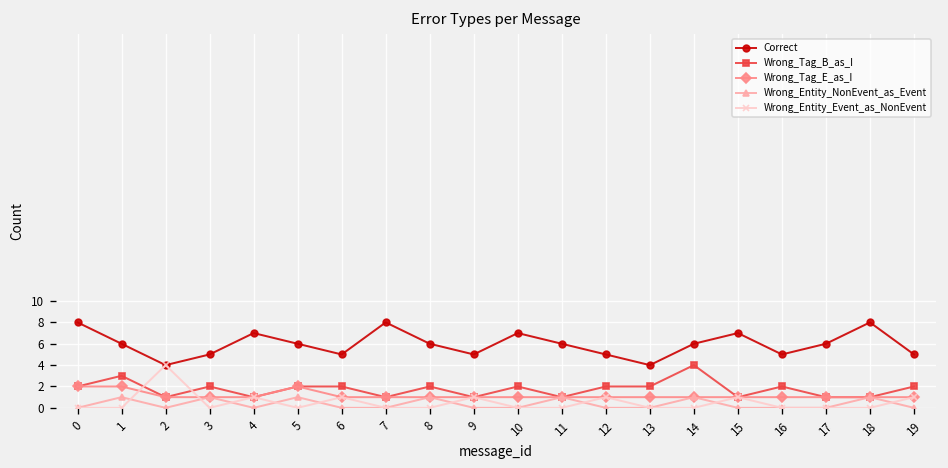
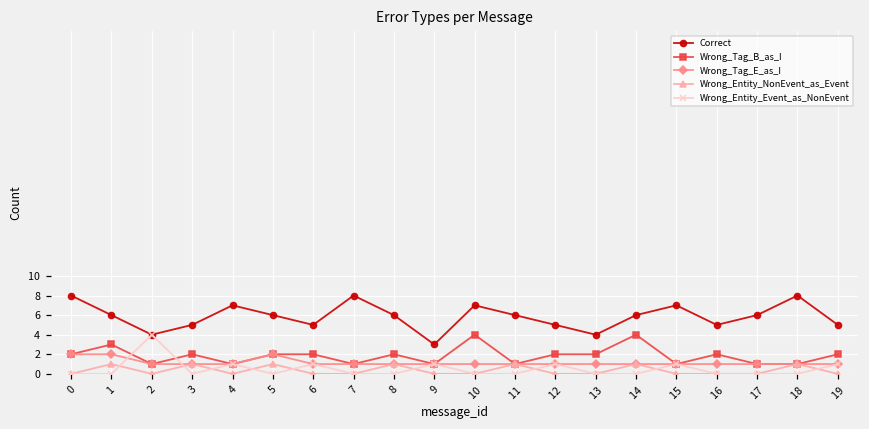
Correct, 9: 5 -> 3
Wrong_Tag_B_as_I, 10: 2 -> 4
